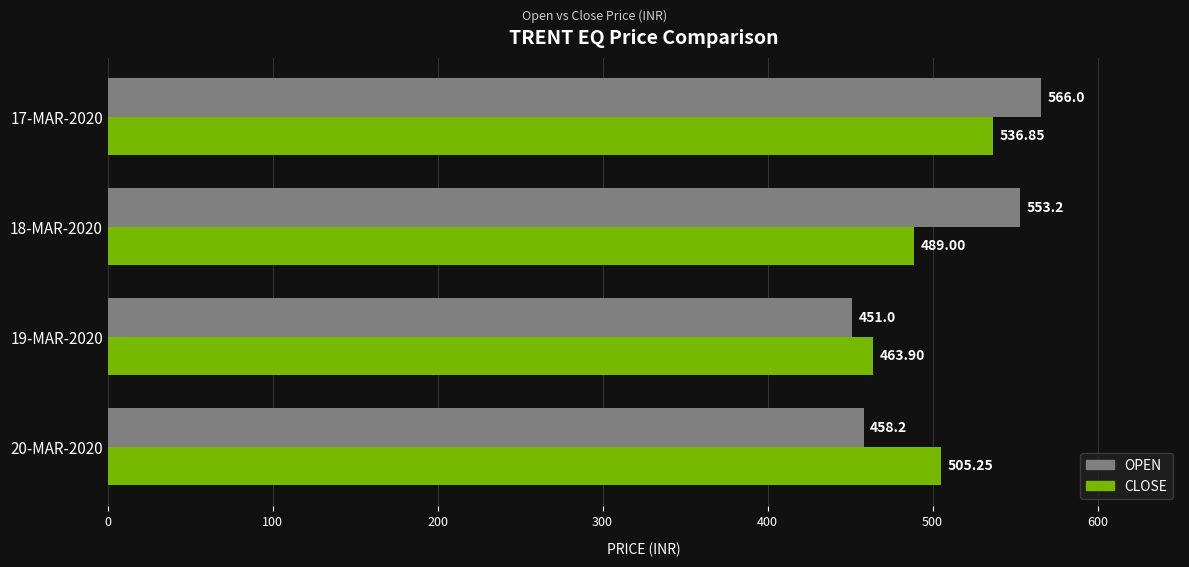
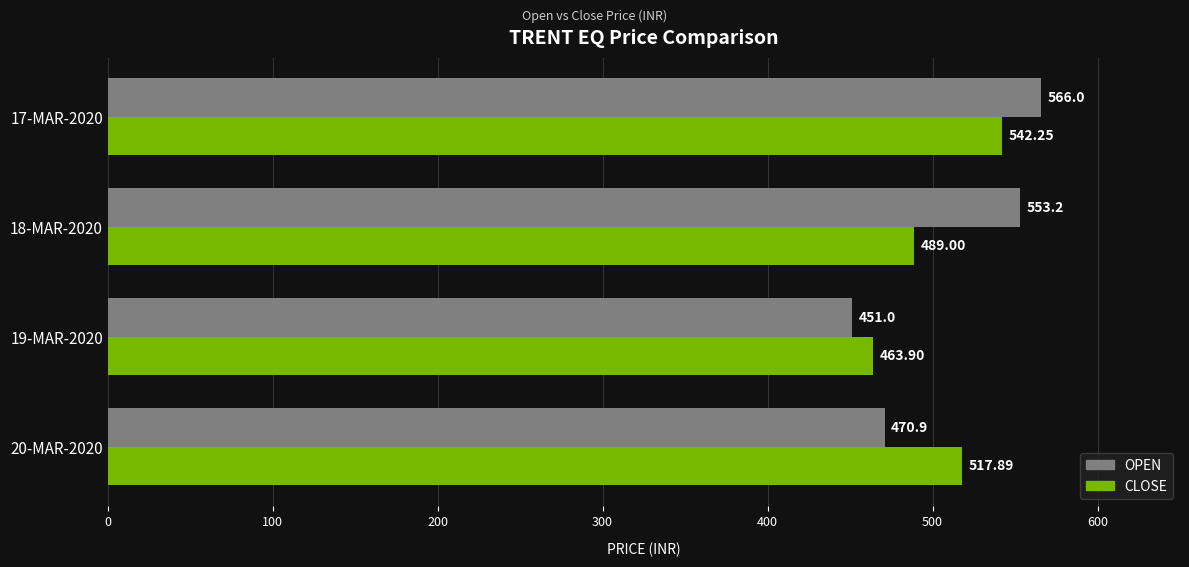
CLOSE, 17-MAR-2020: 536.85 -> 542.25
OPEN, 20-MAR-2020: 458.2 -> 470.9
CLOSE, 20-MAR-2020: 505.25 -> 517.89
